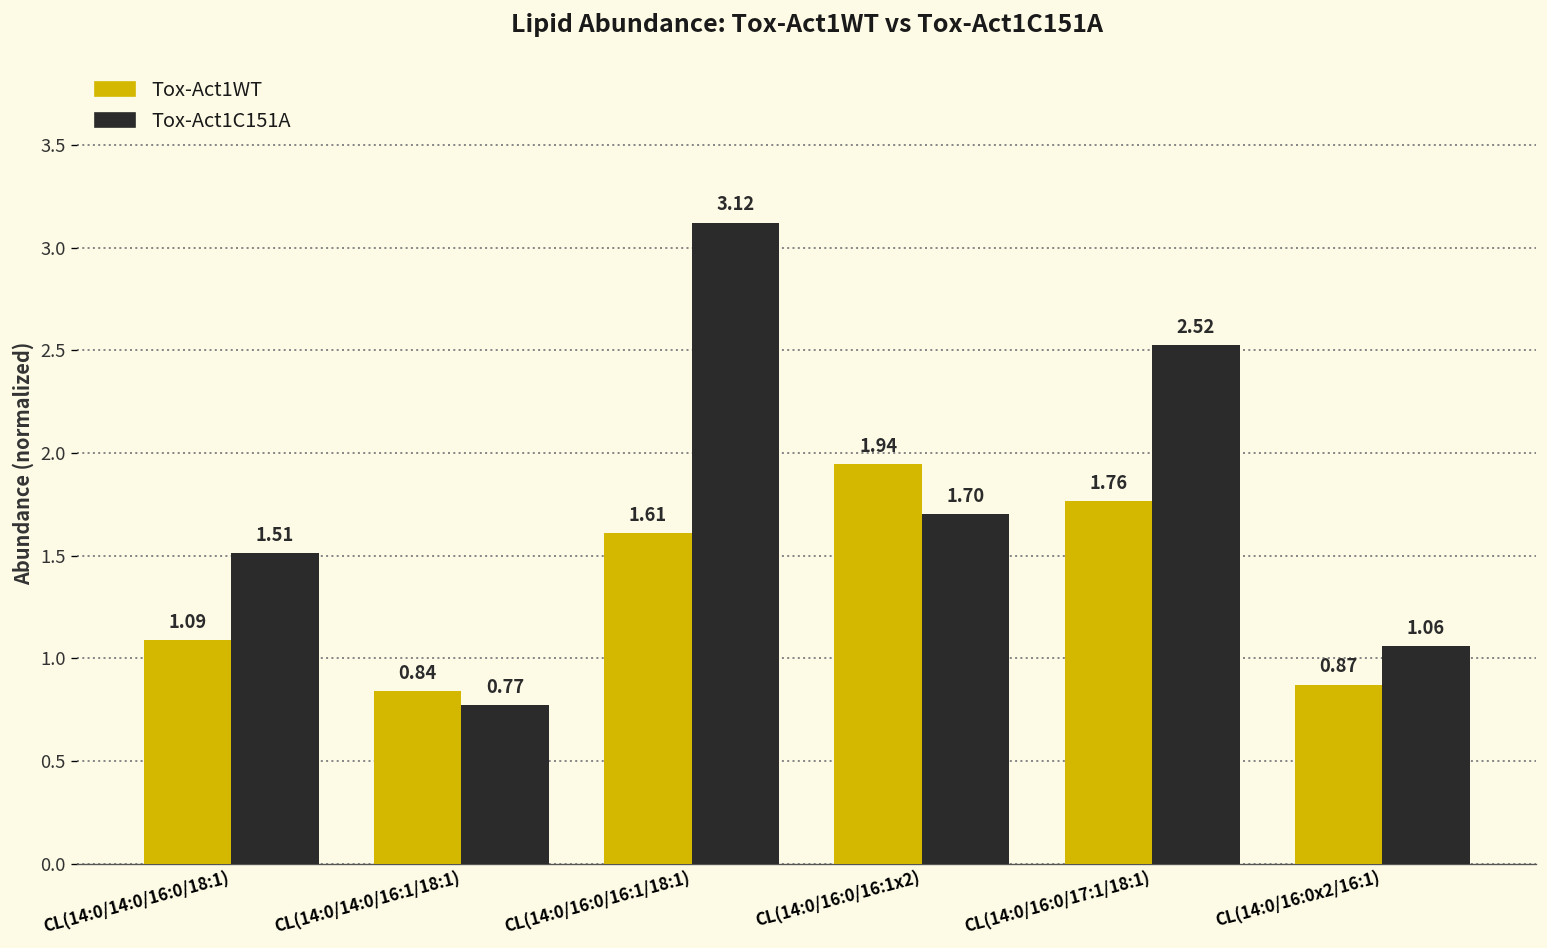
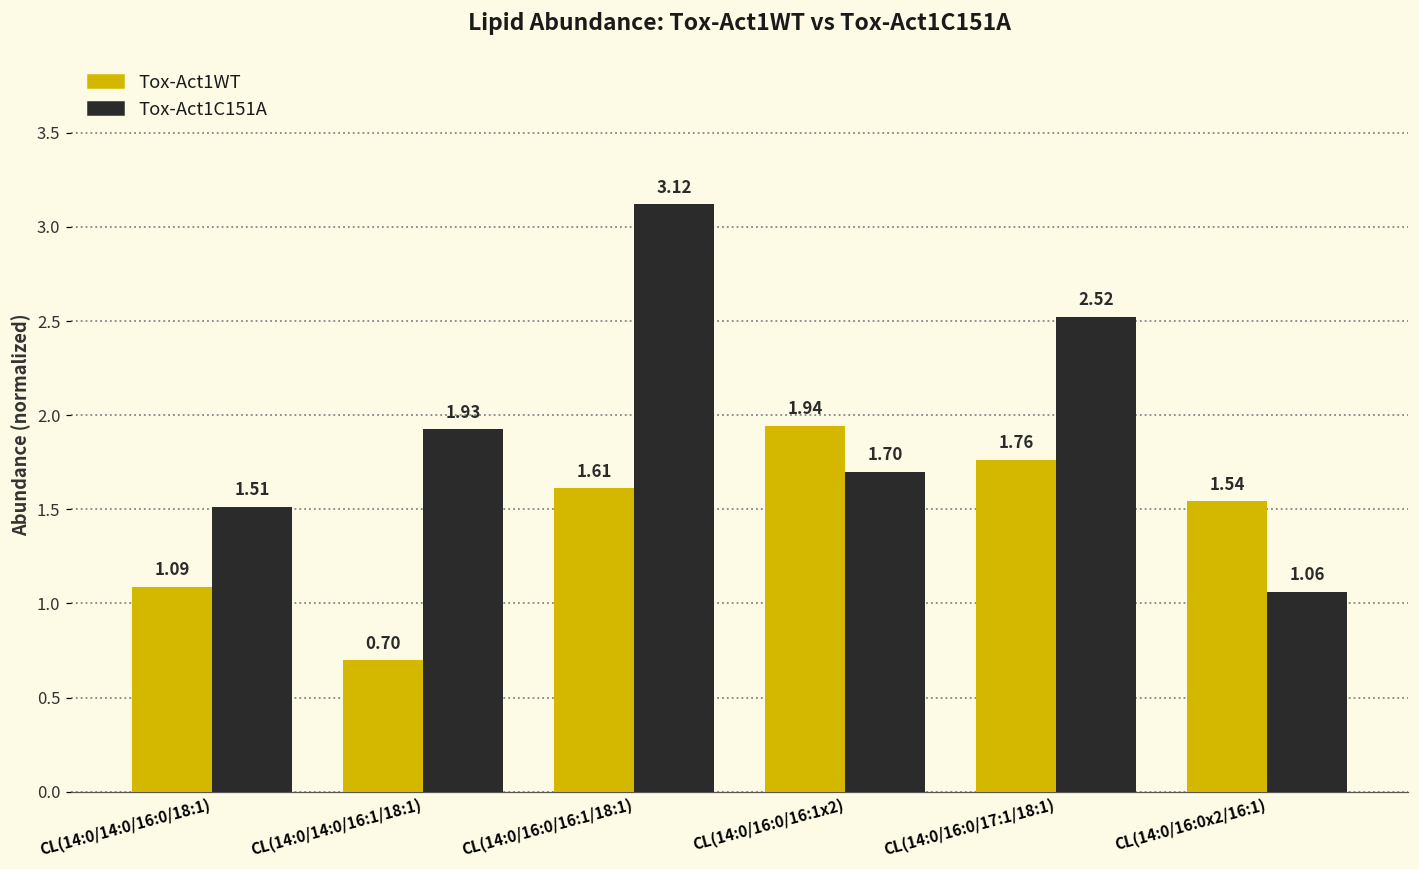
Tox-Act1WT, CL(14:0/14:0/16:1/18:1): 0.84 -> 0.70
Tox-Act1C151A, CL(14:0/14:0/16:1/18:1): 0.77 -> 1.93
Tox-Act1WT, CL(14:0/16:0x2/16:1): 0.87 -> 1.54
